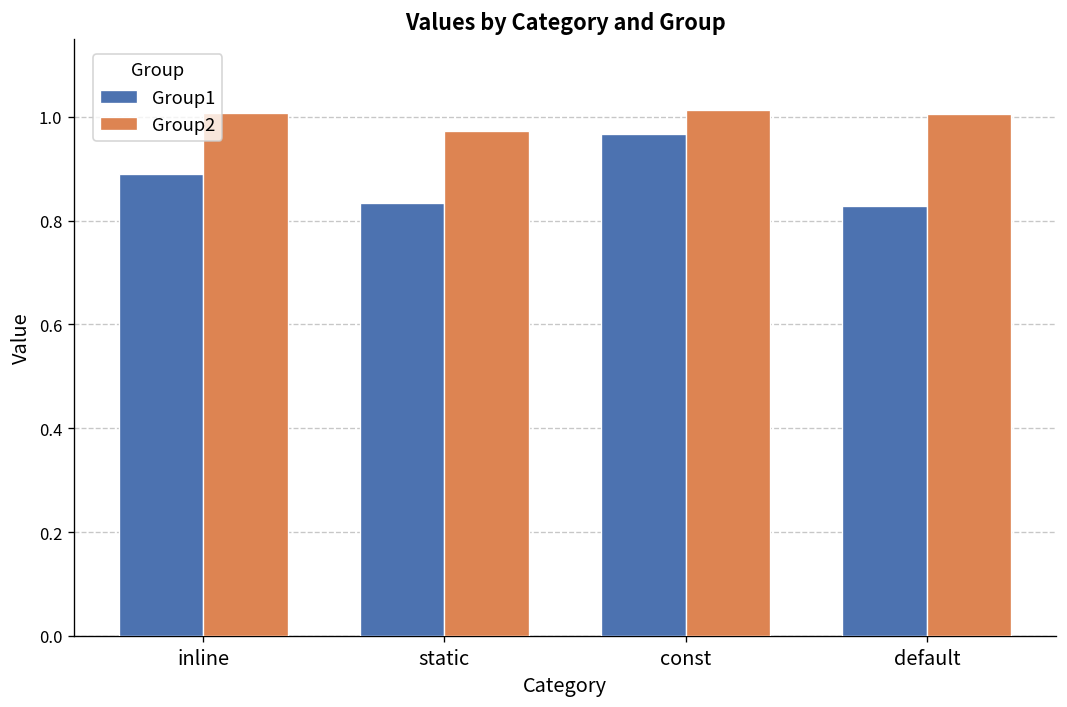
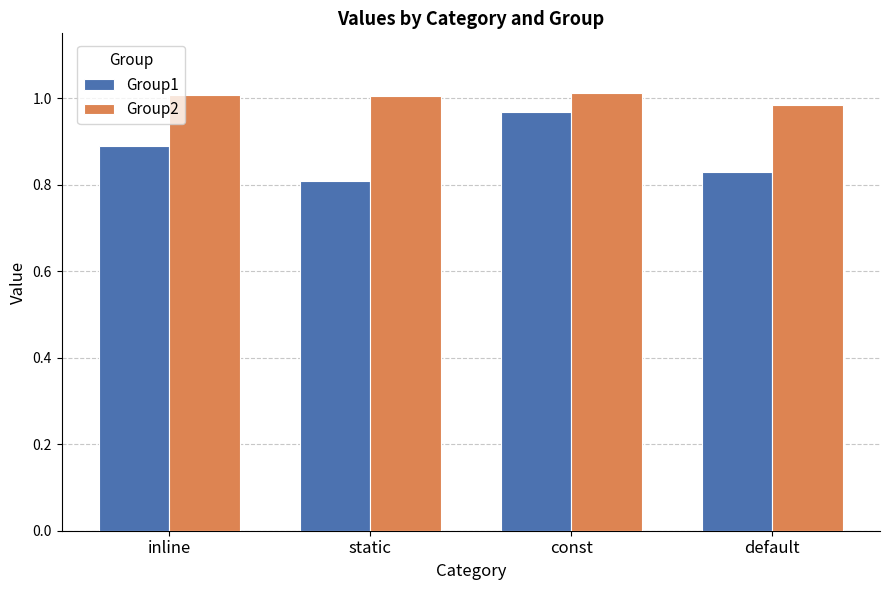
Group1, static: 0.83 -> 0.81
Group2, static: 0.97 -> 1.01
Group2, default: 1.01 -> 0.98
